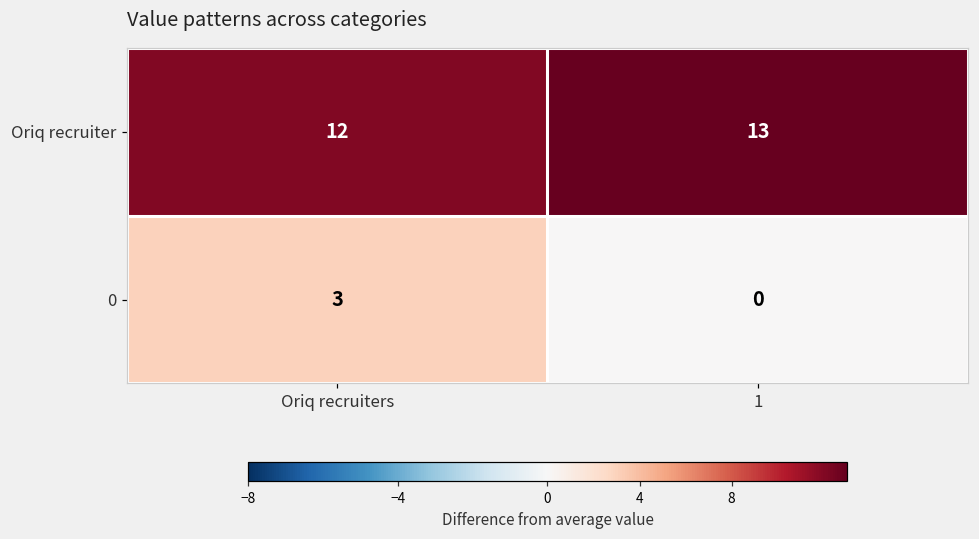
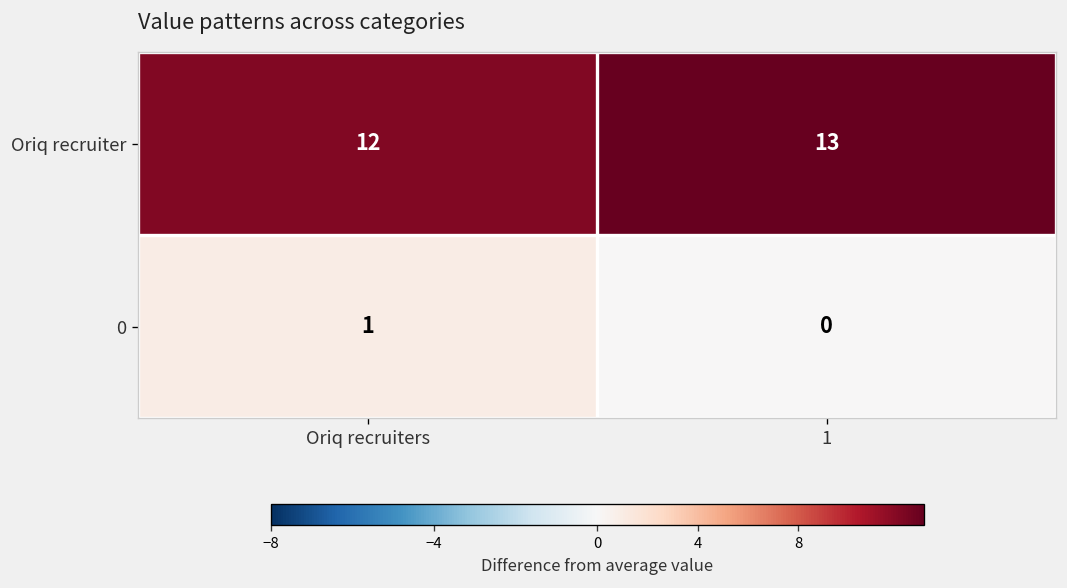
0, Oriq recruiters: 3 -> 1
